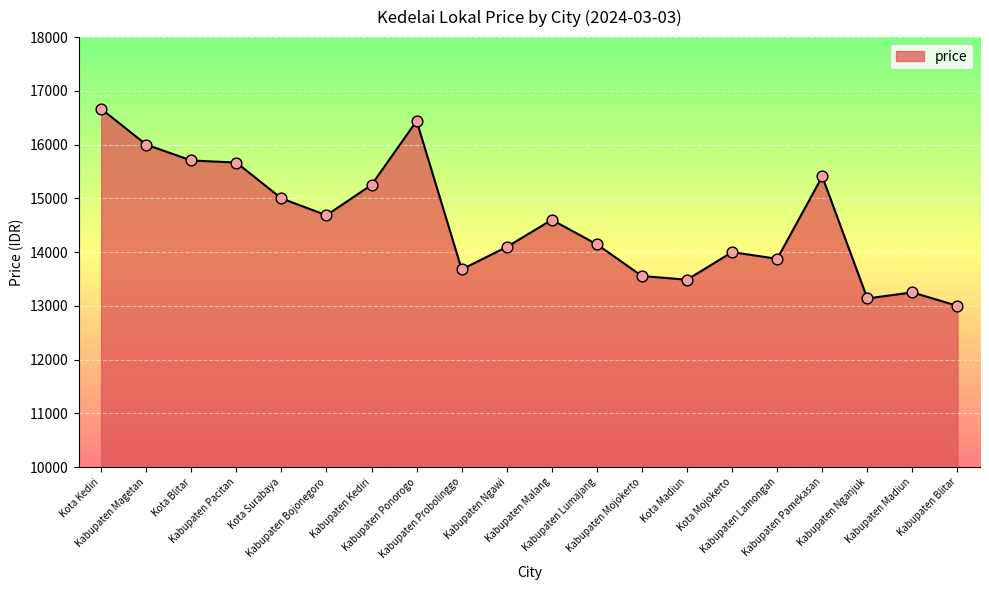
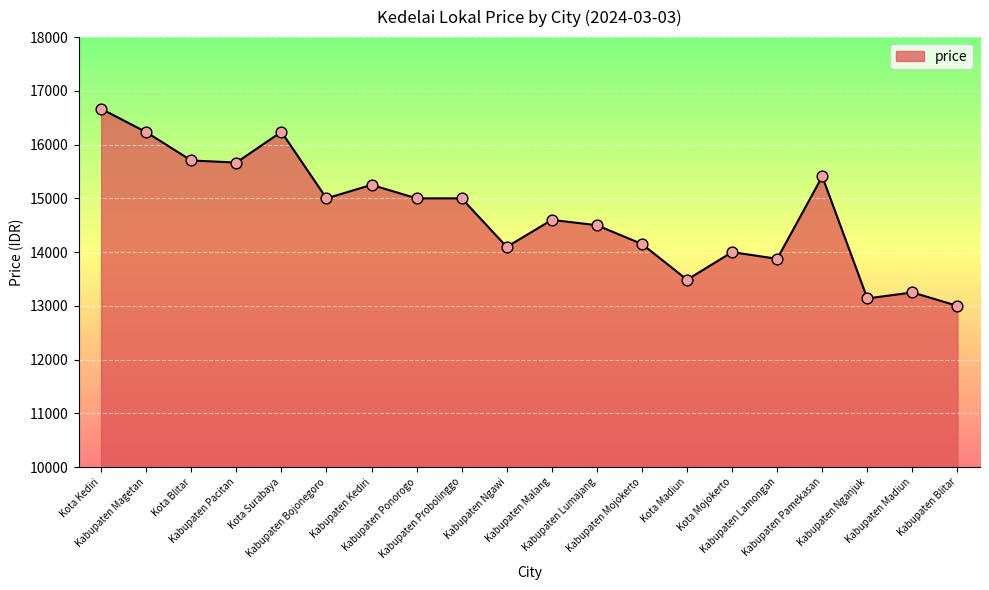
Kabupaten Magetan: 16000 -> 16200
Kota Surabaya: 15000 -> 16200
Kabupaten Bojonegoro: 14700 -> 15000
Kabupaten Ponorogo: 16400 -> 15000
Kabupaten Probolinggo: 13700 -> 15000
Kabupaten Lumajang: 14100 -> 14500
Kabupaten Mojokerto: 13600 -> 14200
